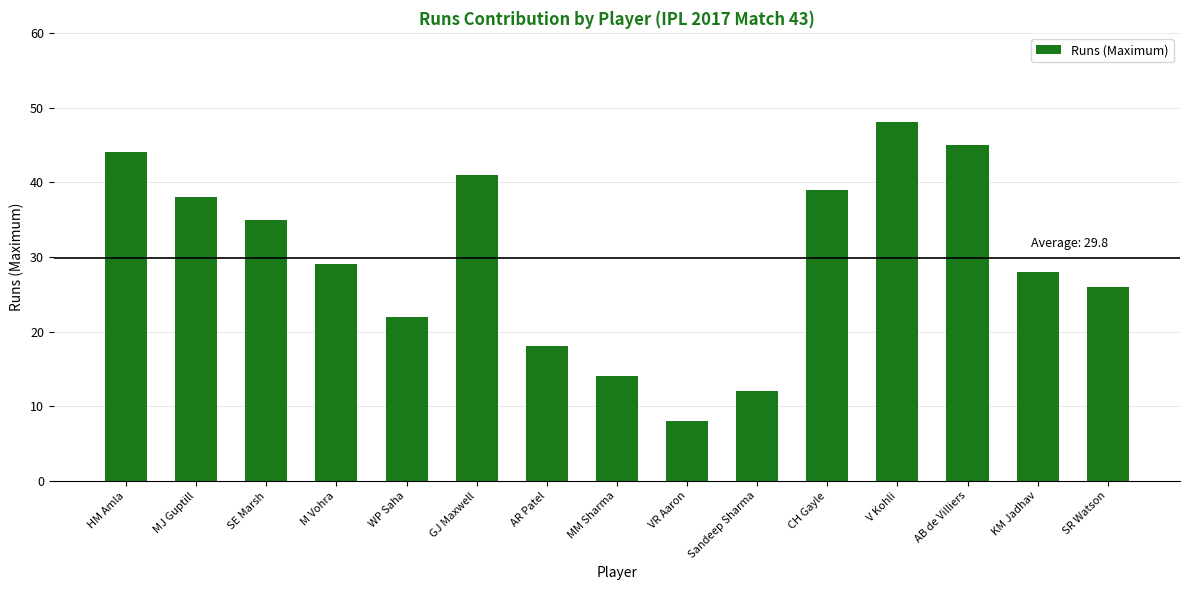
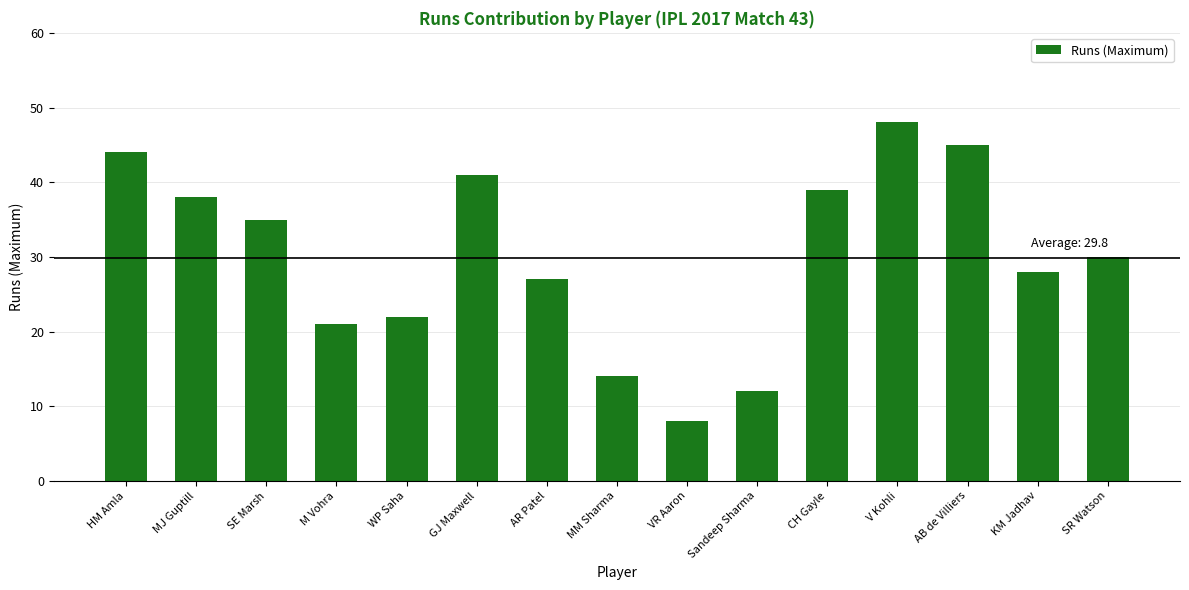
M Vohra: 29 -> 21
AR Patel: 18 -> 27
SR Watson: 26 -> 30
